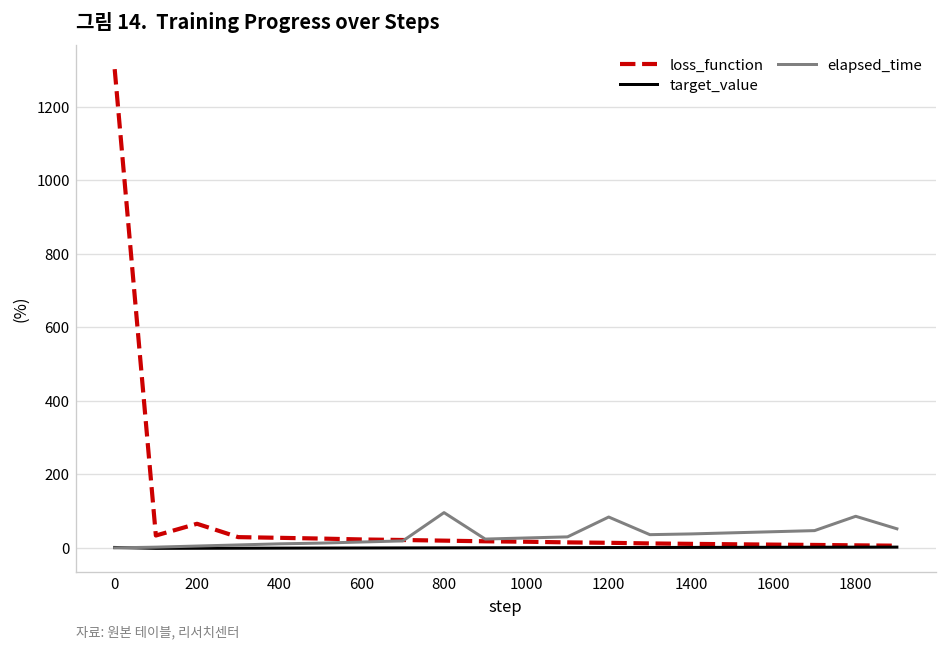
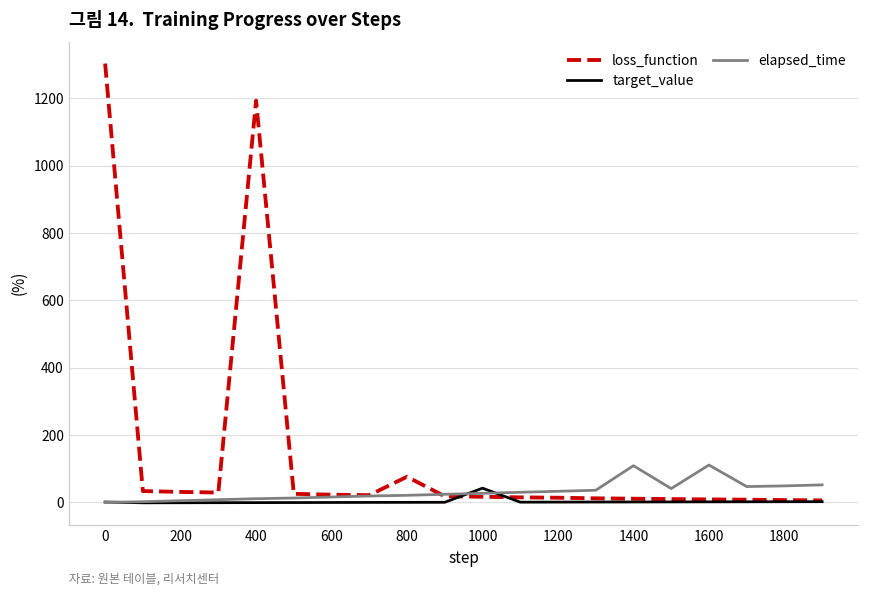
loss_function, 200: 70 -> 30
loss_function, 400: 30 -> 1190
loss_function, 800: 20 -> 80
elapsed_time, 800: 100 -> 20
target_value, 1000: 0 -> 40
elapsed_time, 1200: 80 -> 30
elapsed_time, 1400: 40 -> 110
elapsed_time, 1600: 40 -> 110
elapsed_time, 1800: 90 -> 50
